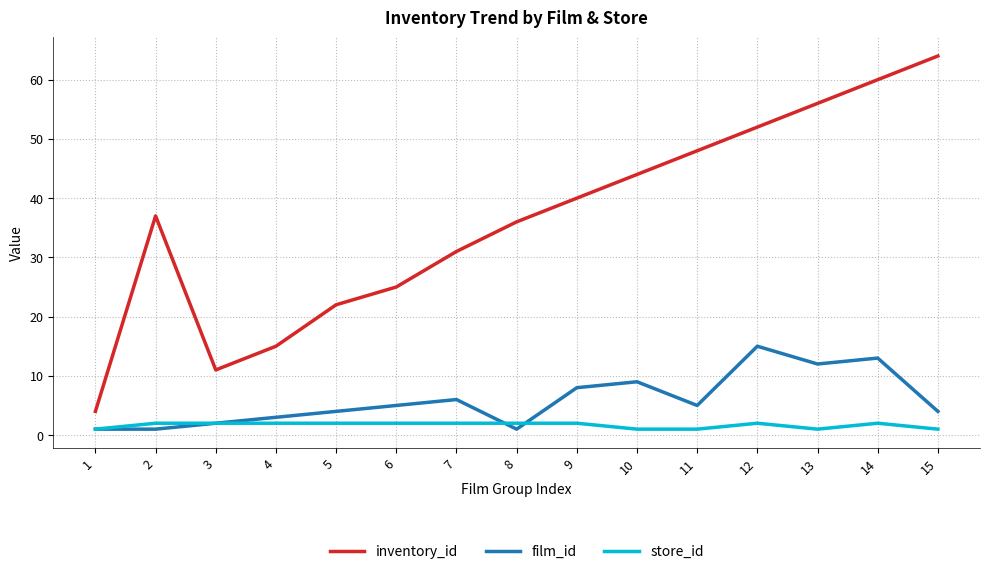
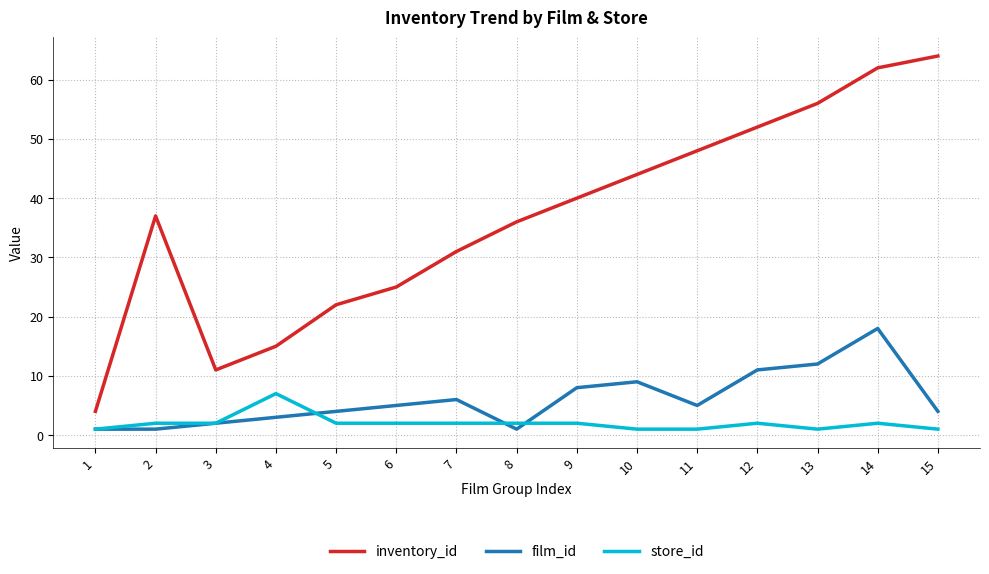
store_id, 4: 2 -> 7
film_id, 12: 15 -> 11
inventory_id, 14: 60 -> 62
film_id, 14: 13 -> 18
